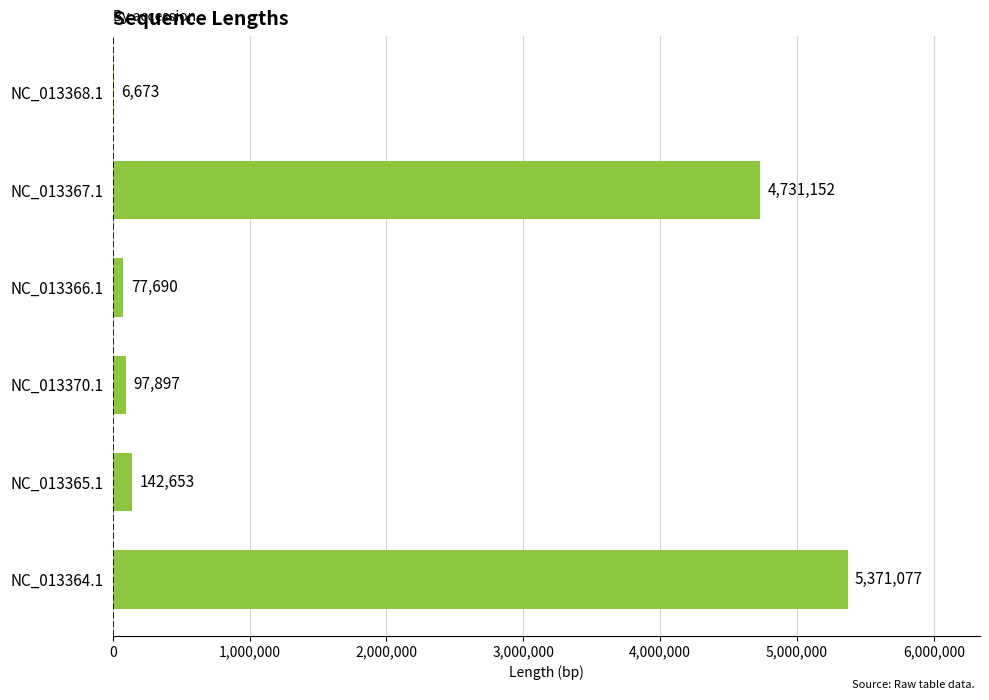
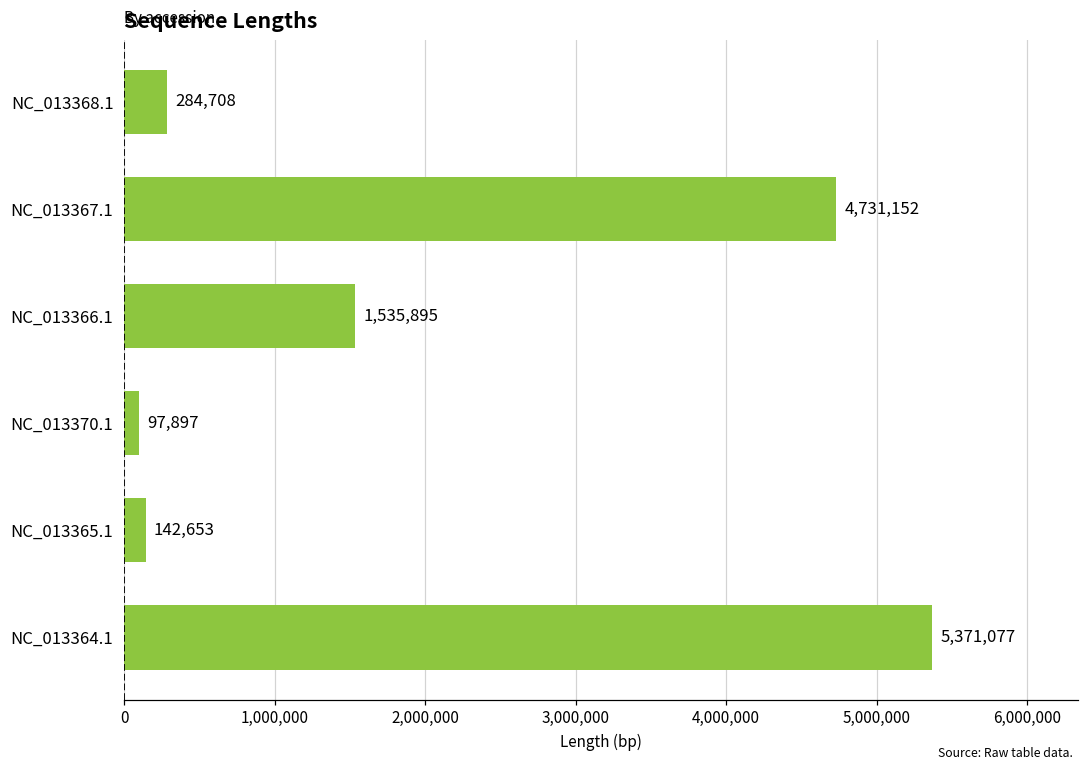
NC_013368.1: 6,673 -> 284,708
NC_013366.1: 77,690 -> 1,535,895
